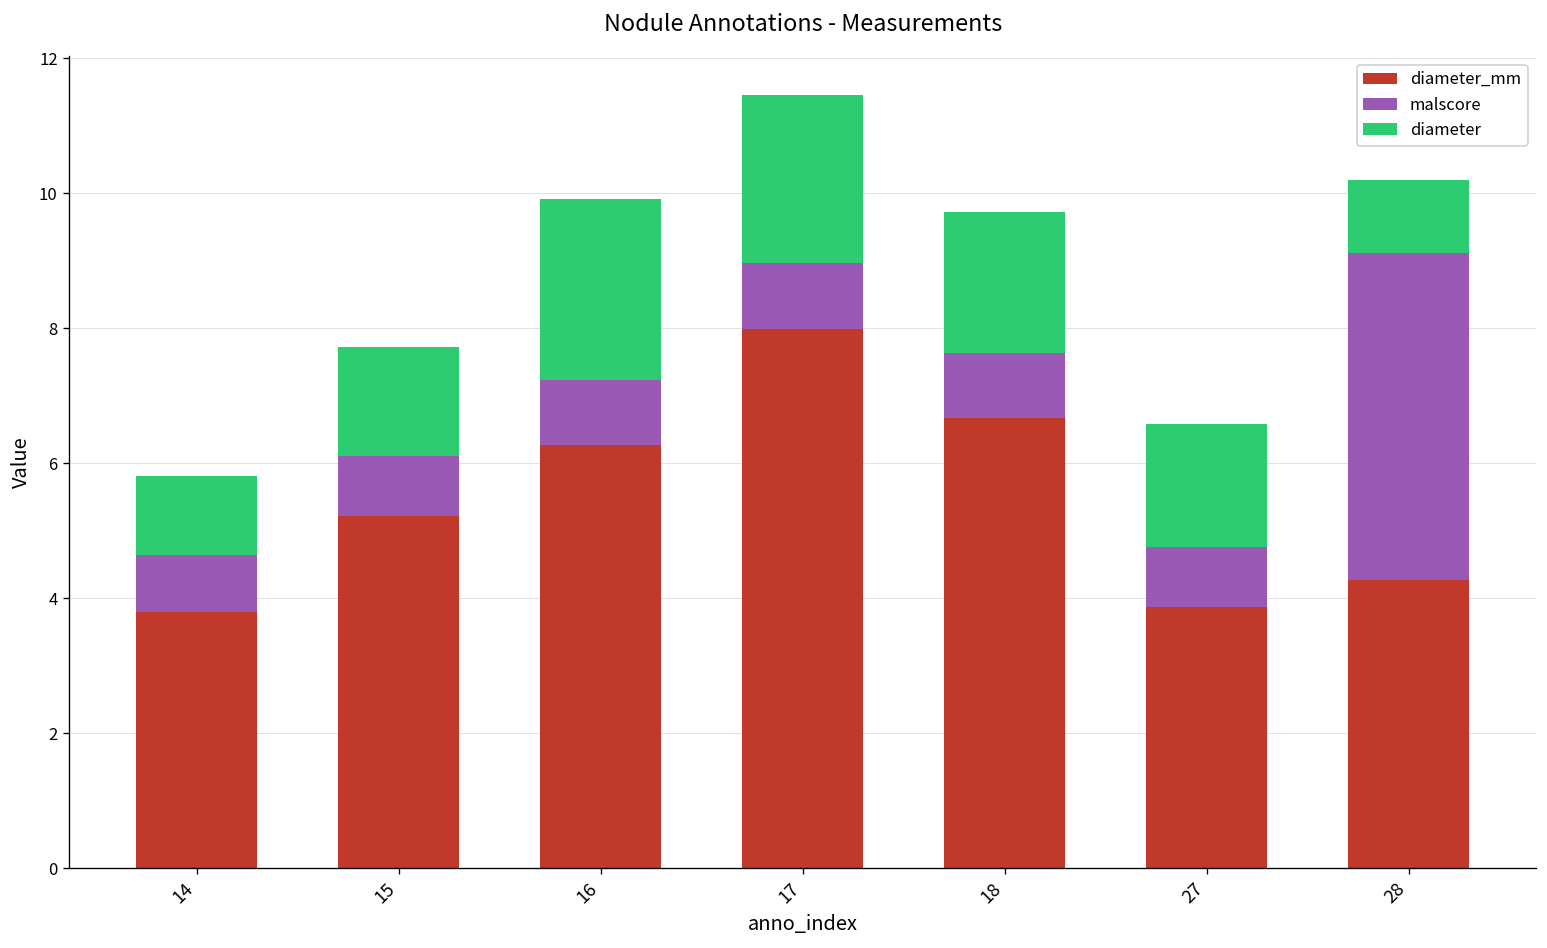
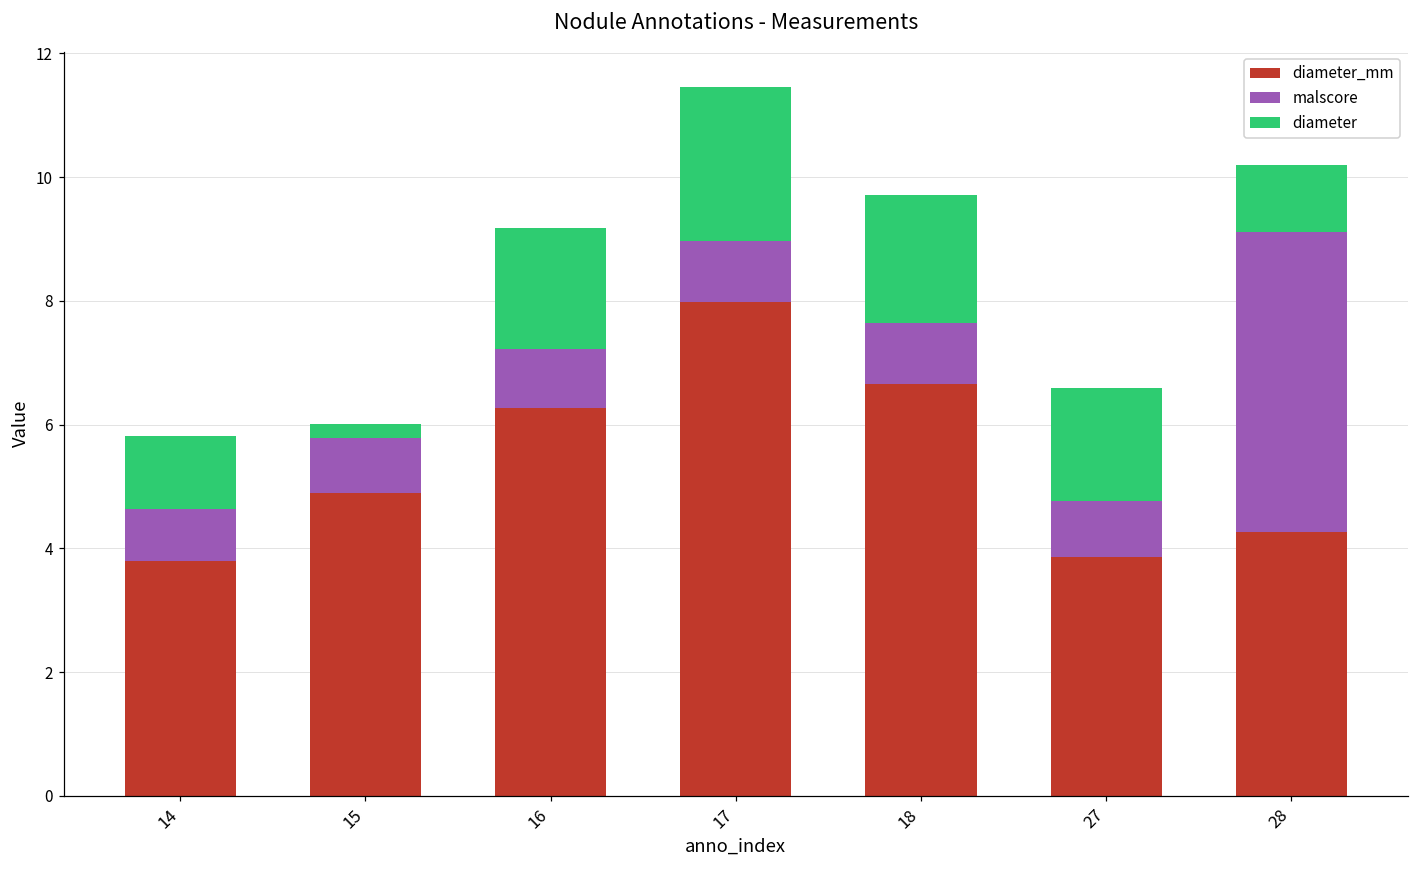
diameter_mm, 15: 5.2 -> 4.9
diameter, 15: 1.6 -> 0.2
diameter, 16: 2.7 -> 2.0
